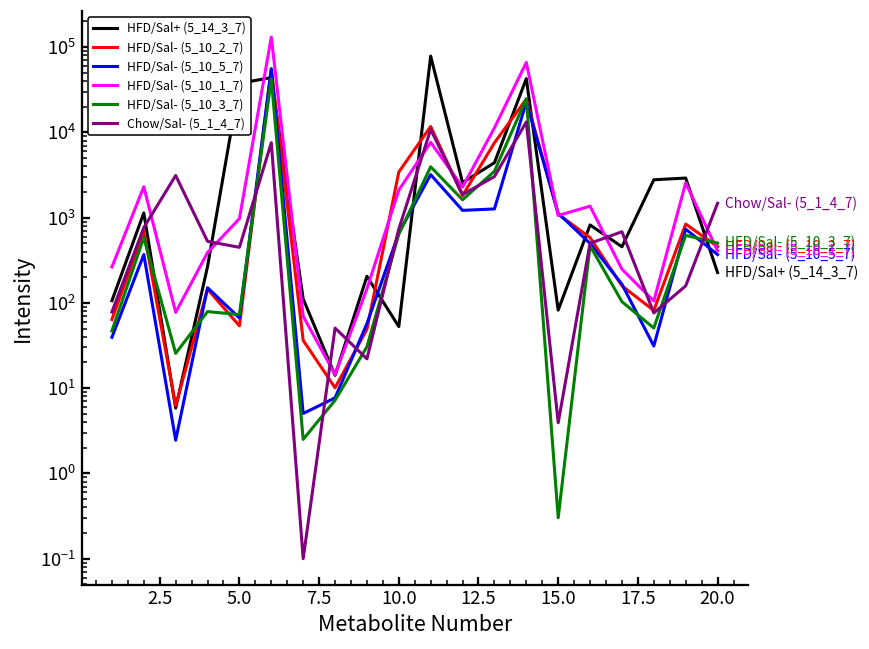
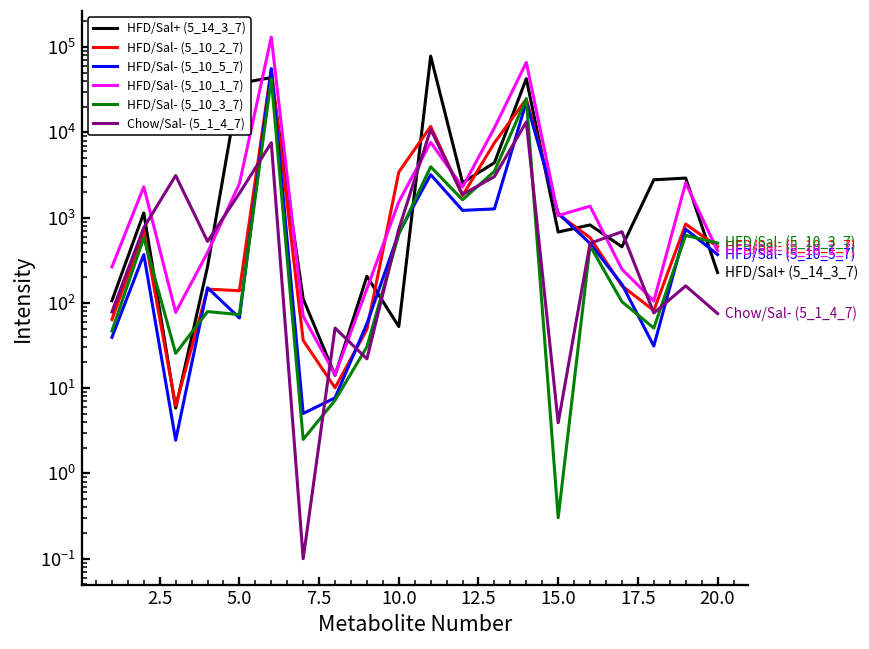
HFD/Sal- (5_10_2_7), 5.0: 50 -> 140
HFD/Sal- (5_10_1_7), 5.0: 1000 -> 2500
Chow/Sal- (5_1_4_7), 5.0: 400 -> 1900
HFD/Sal- (5_10_1_7), 10.0: 2100 -> 1500
HFD/Sal+ (5_14_3_7), 15.0: 80 -> 700
Chow/Sal- (5_1_4_7), 20.0: 1500 -> 70
